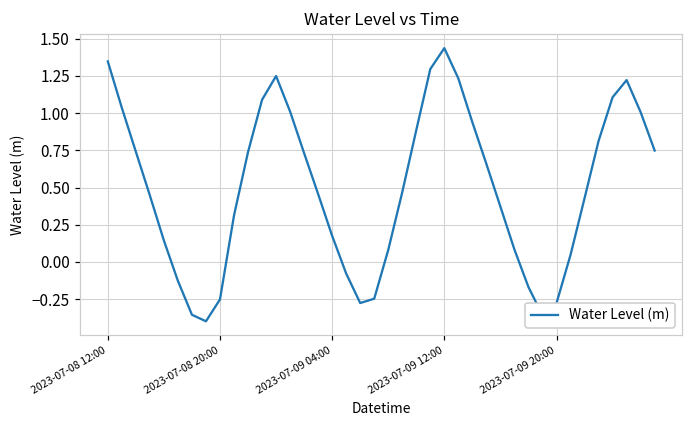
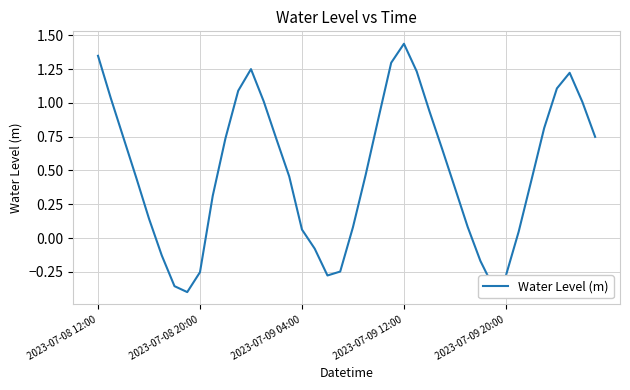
2023-07-09 04:00: 0.18 -> 0.06
